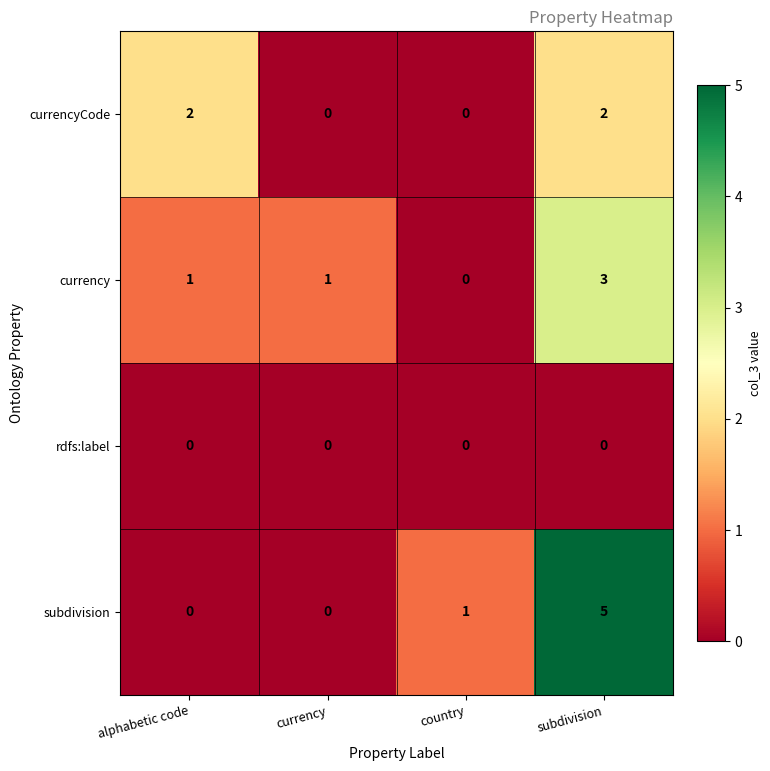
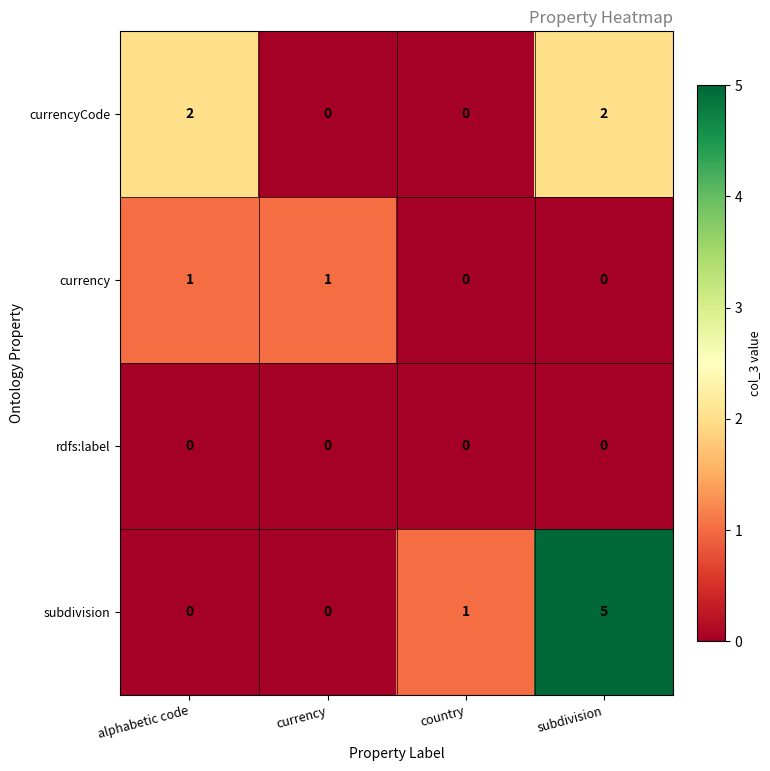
currency, subdivision: 3 -> 0
